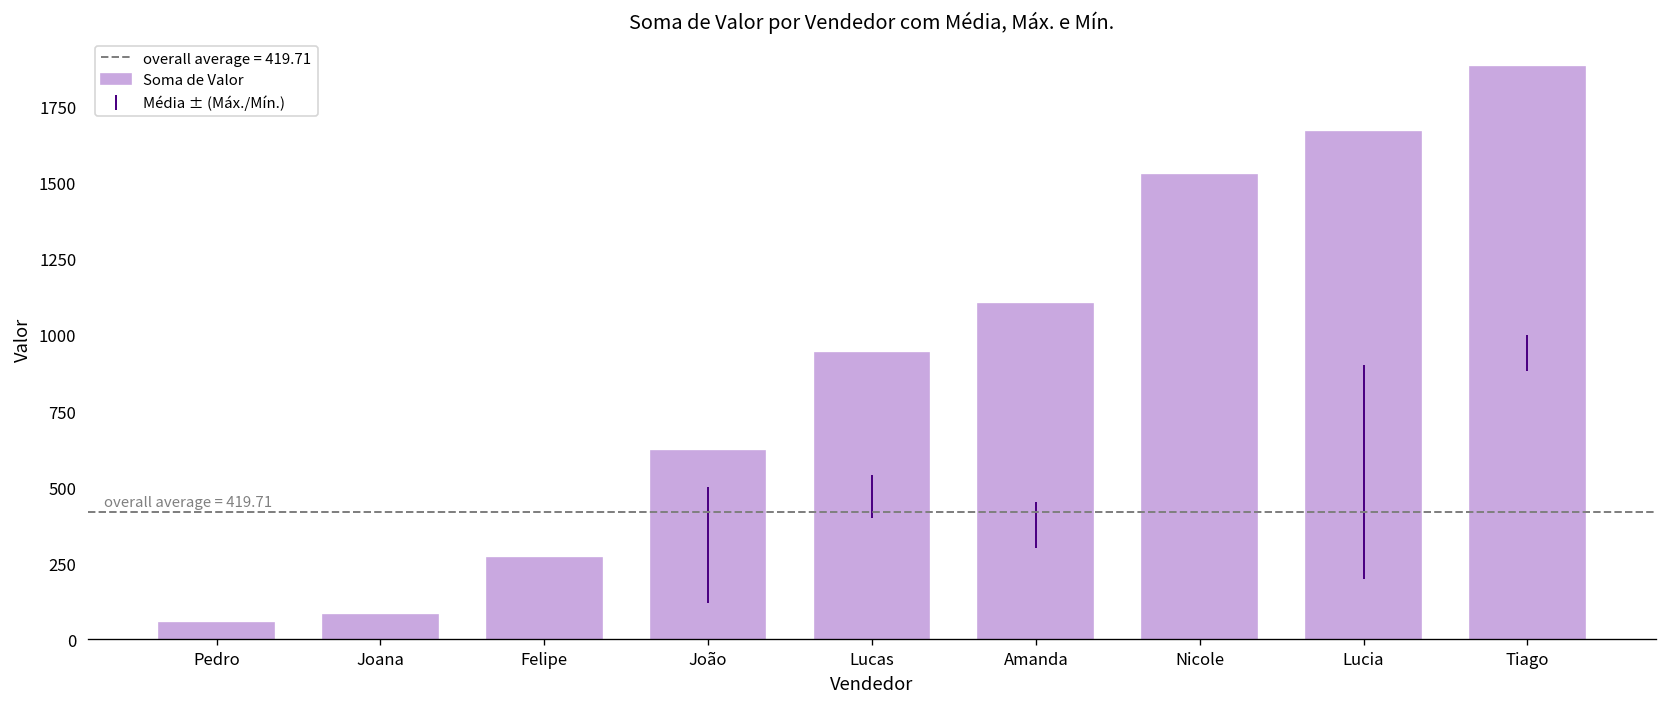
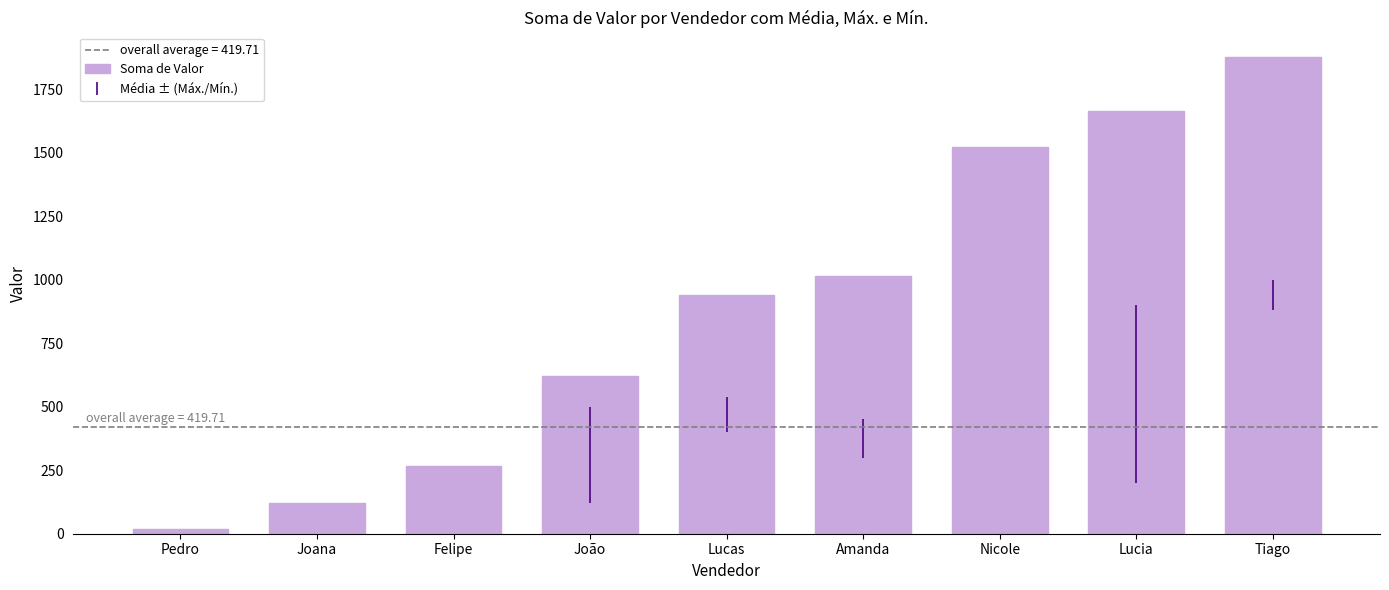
Pedro: 60 -> 20
Joana: 80 -> 120
Amanda: 1100 -> 1010
